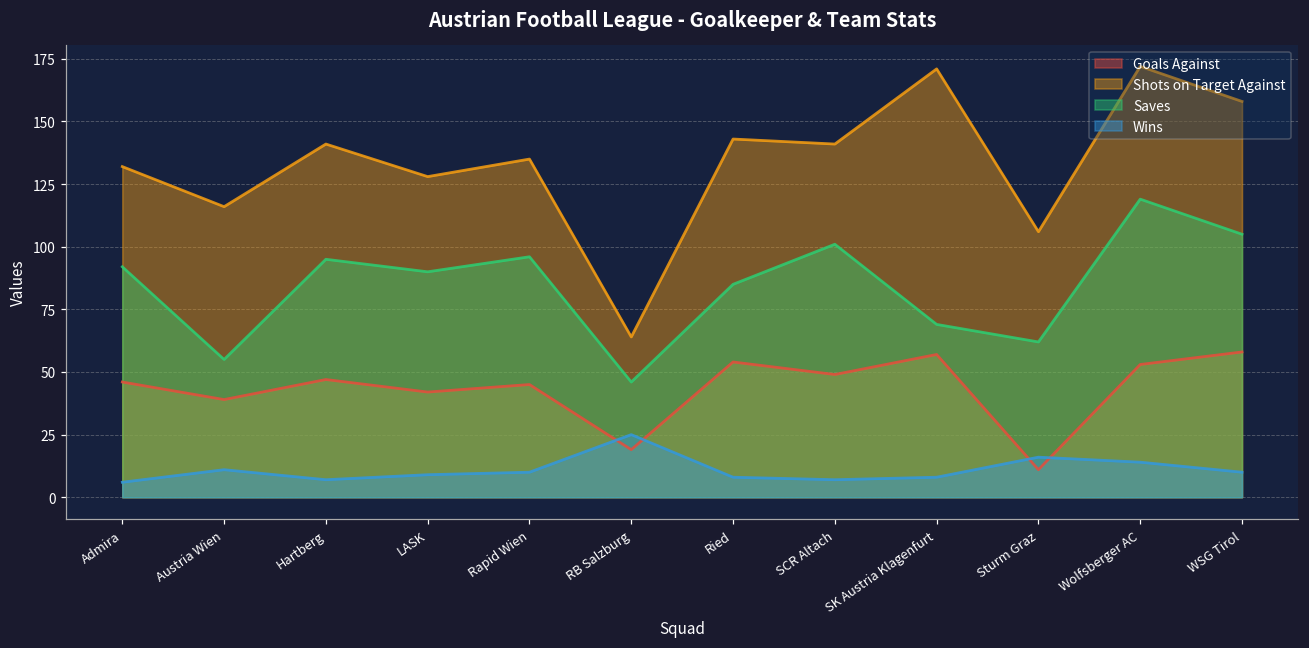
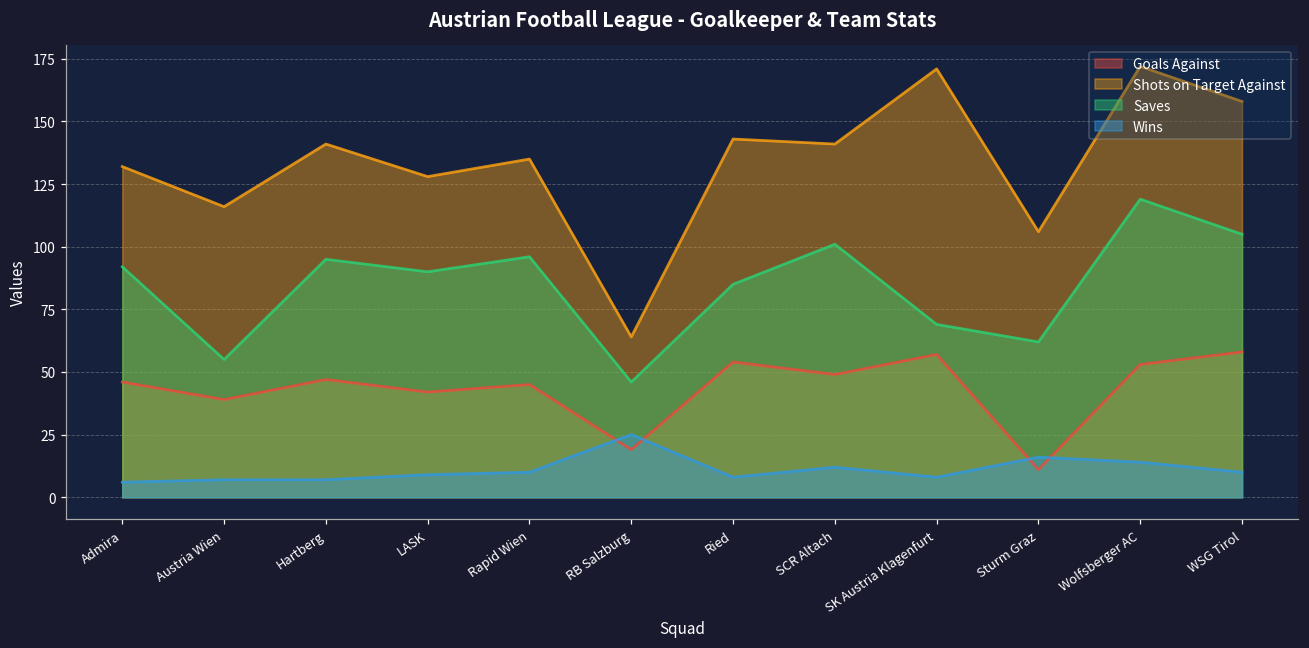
Wins, Austria Wien: 11 -> 7
Wins, SCR Altach: 7 -> 12
